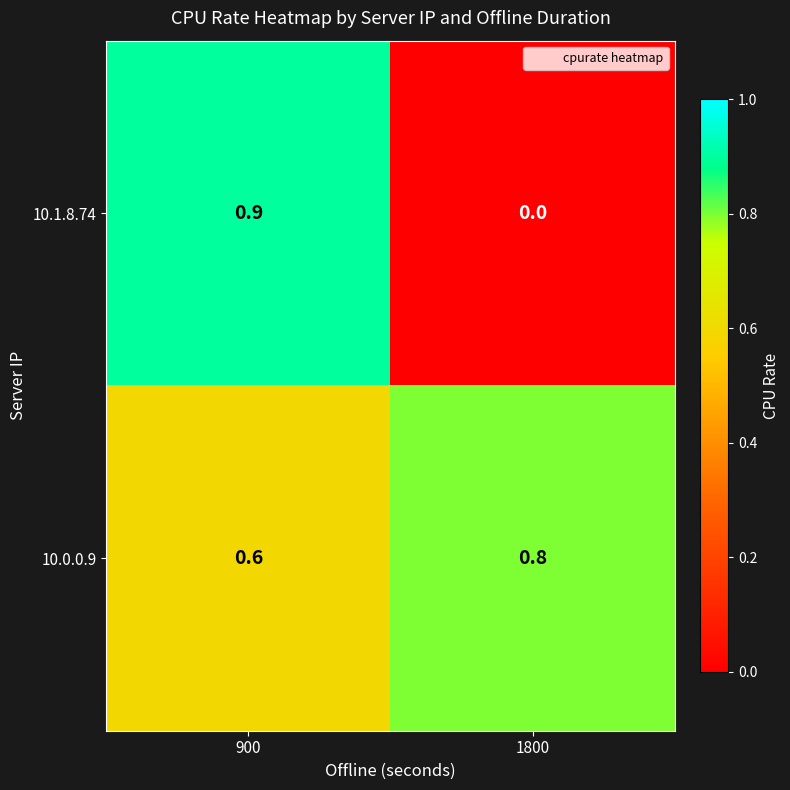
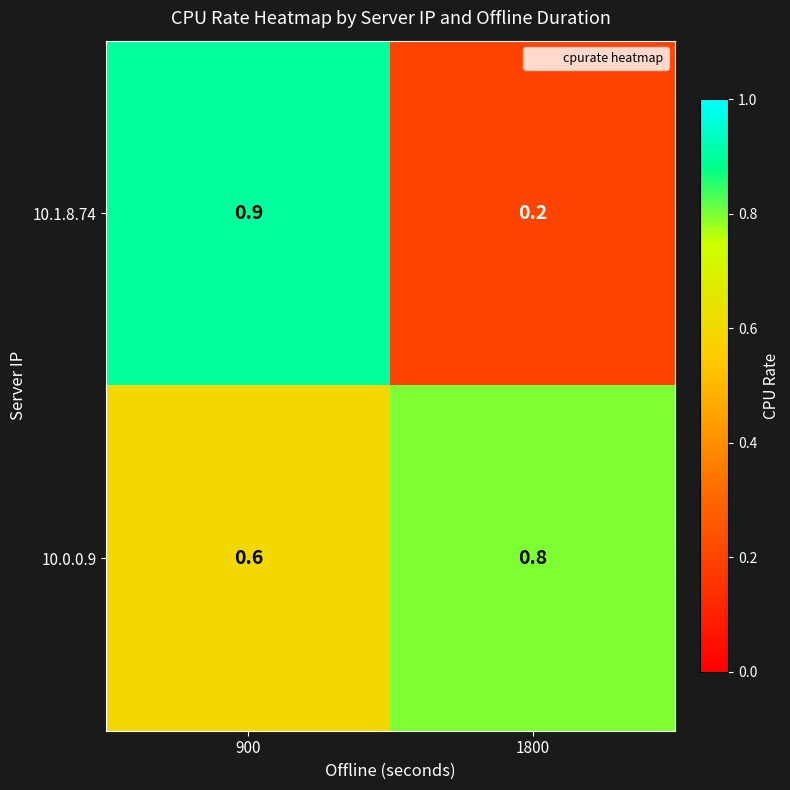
10.1.8.74, 1800: 0.0 -> 0.2
